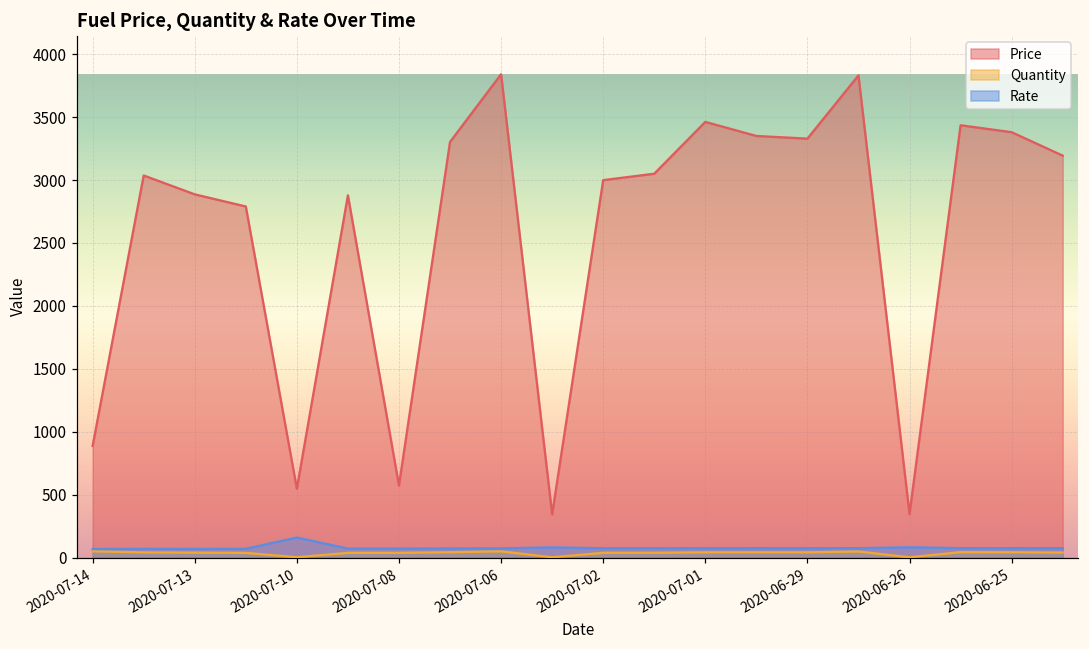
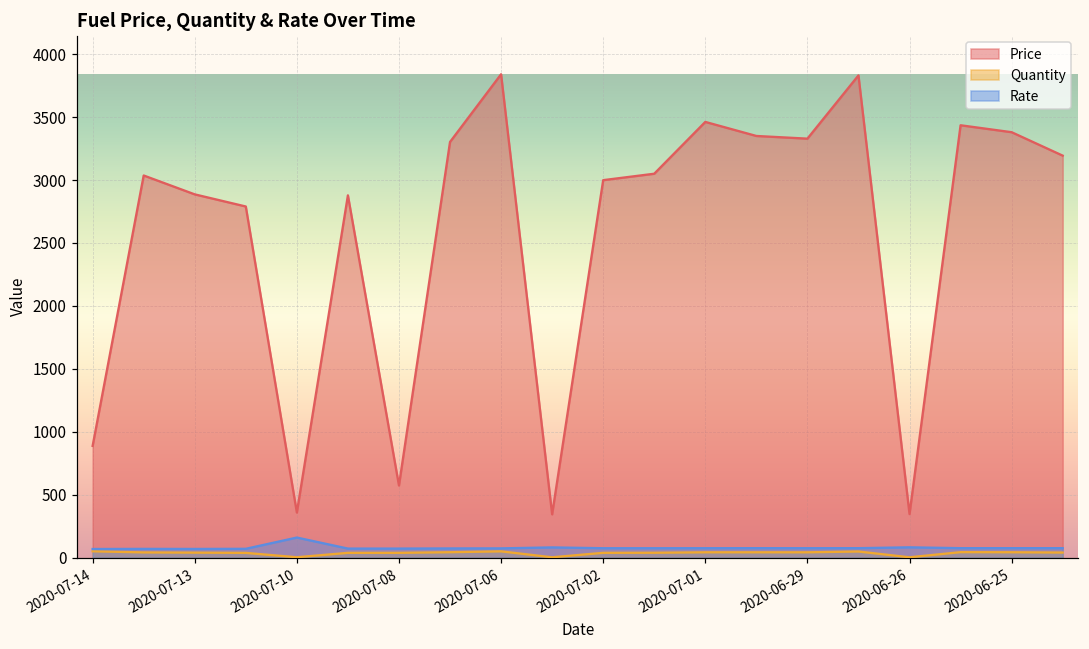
Price, 2020-07-10: 550 -> 360
